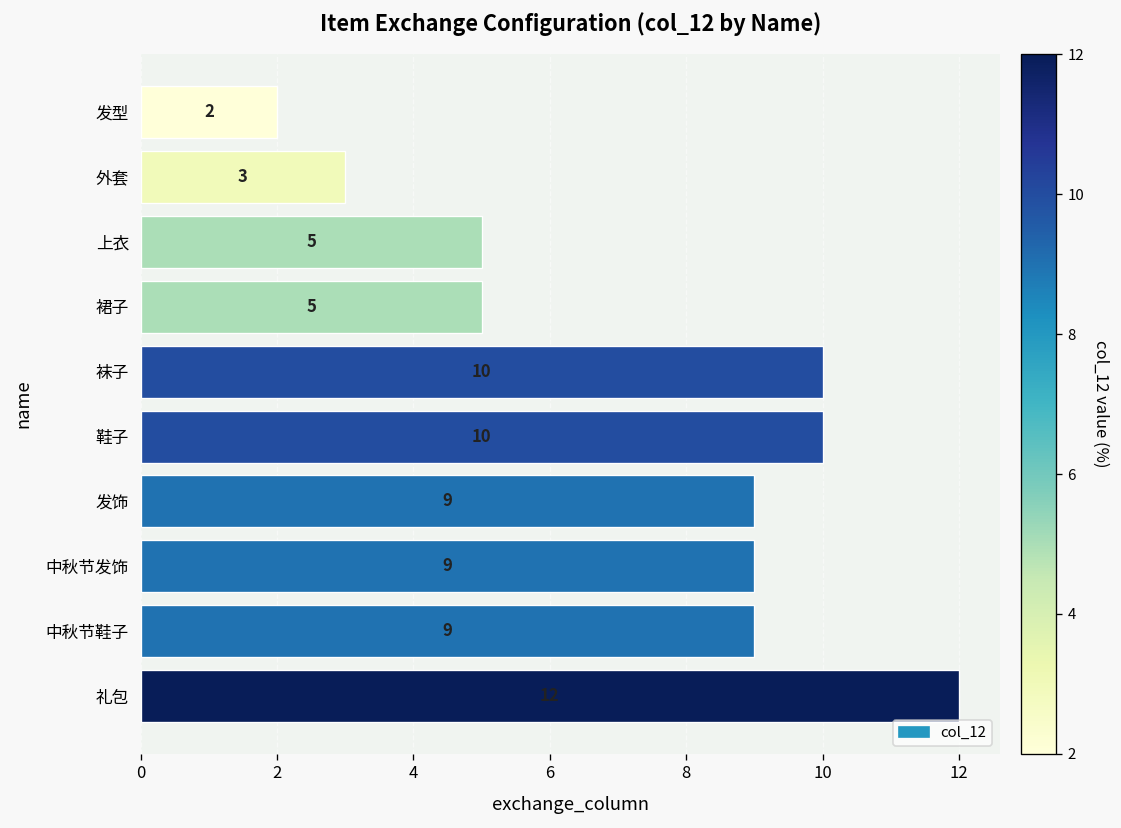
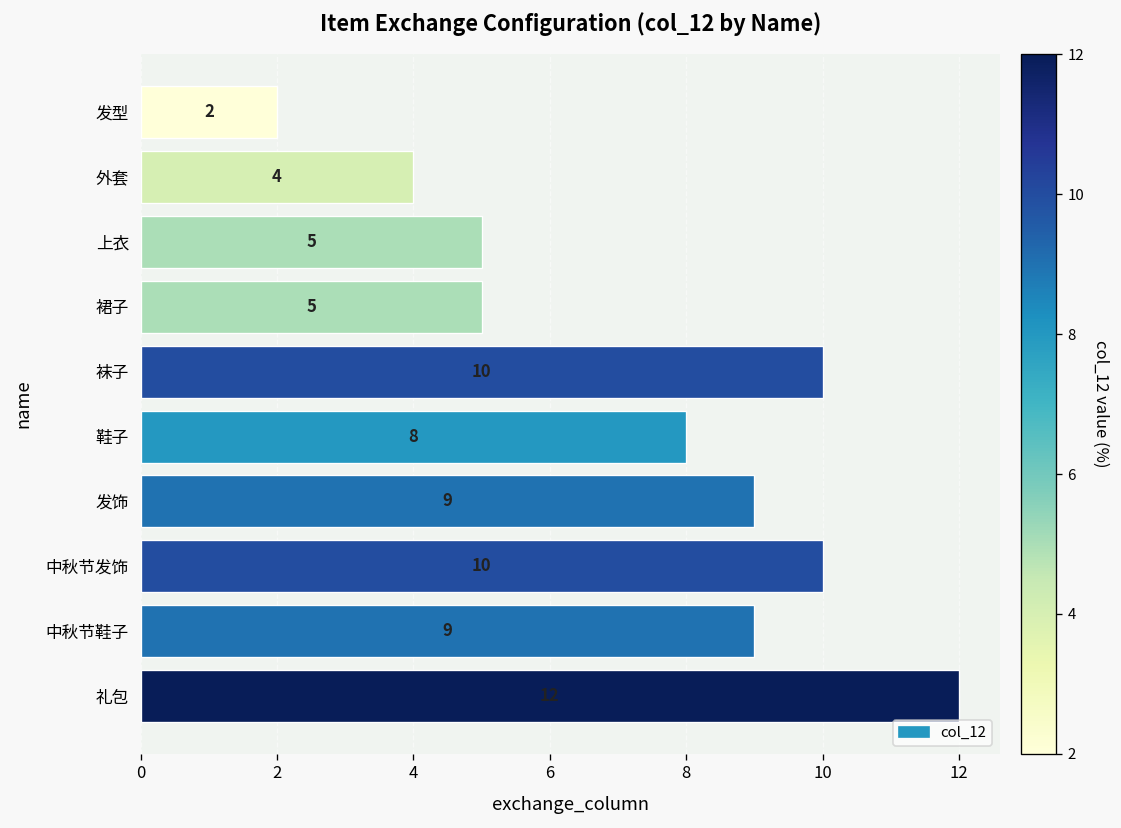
外套: 3 -> 4
鞋子: 10 -> 8
中秋节发饰: 9 -> 10
